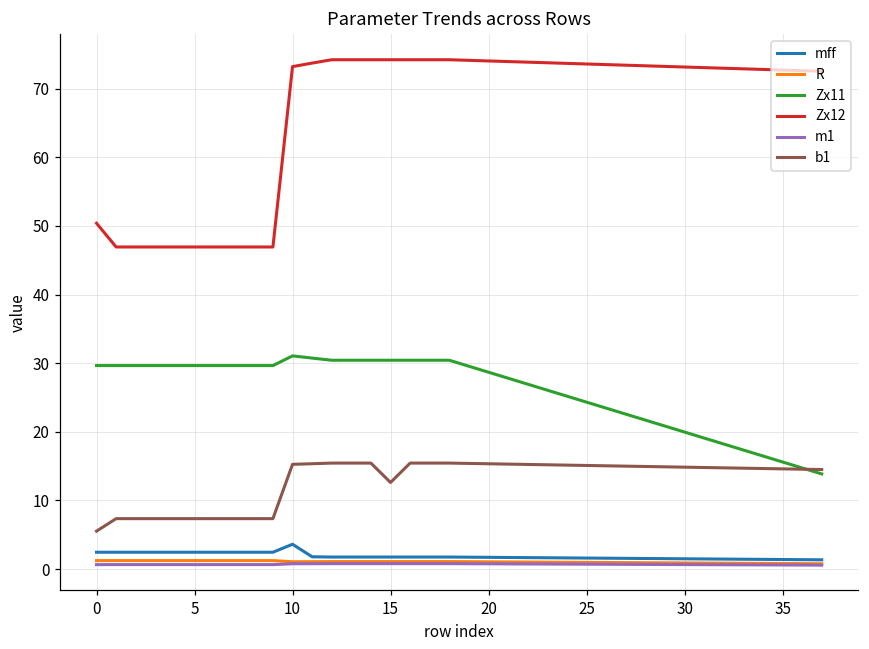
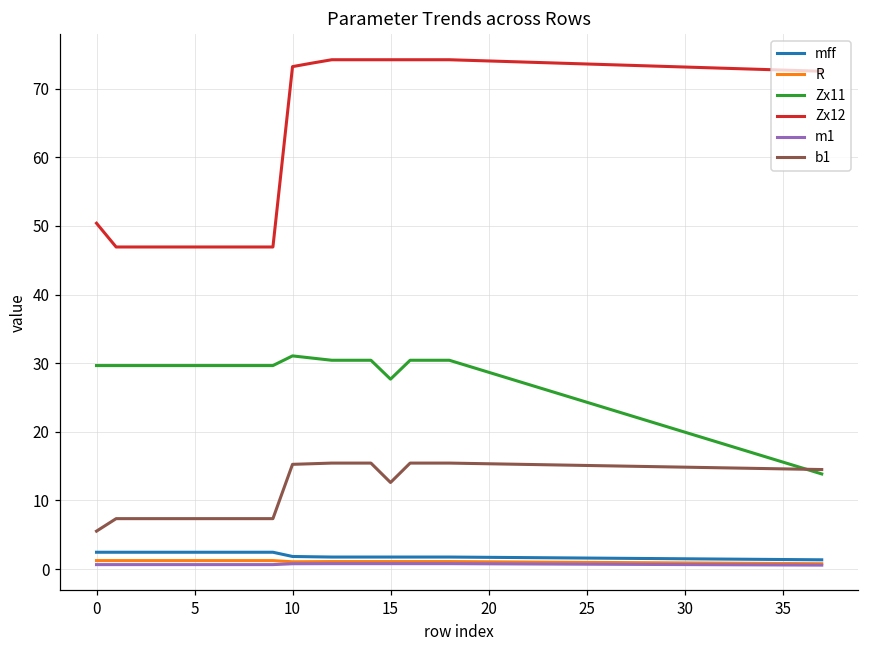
mff, 10: 4 -> 2
Zx11, 15: 30 -> 28
